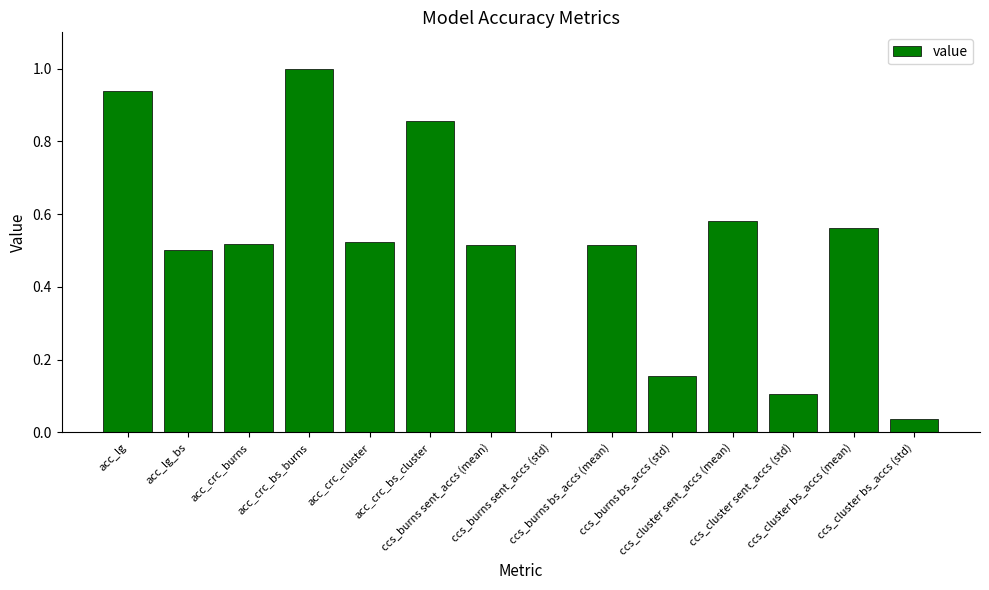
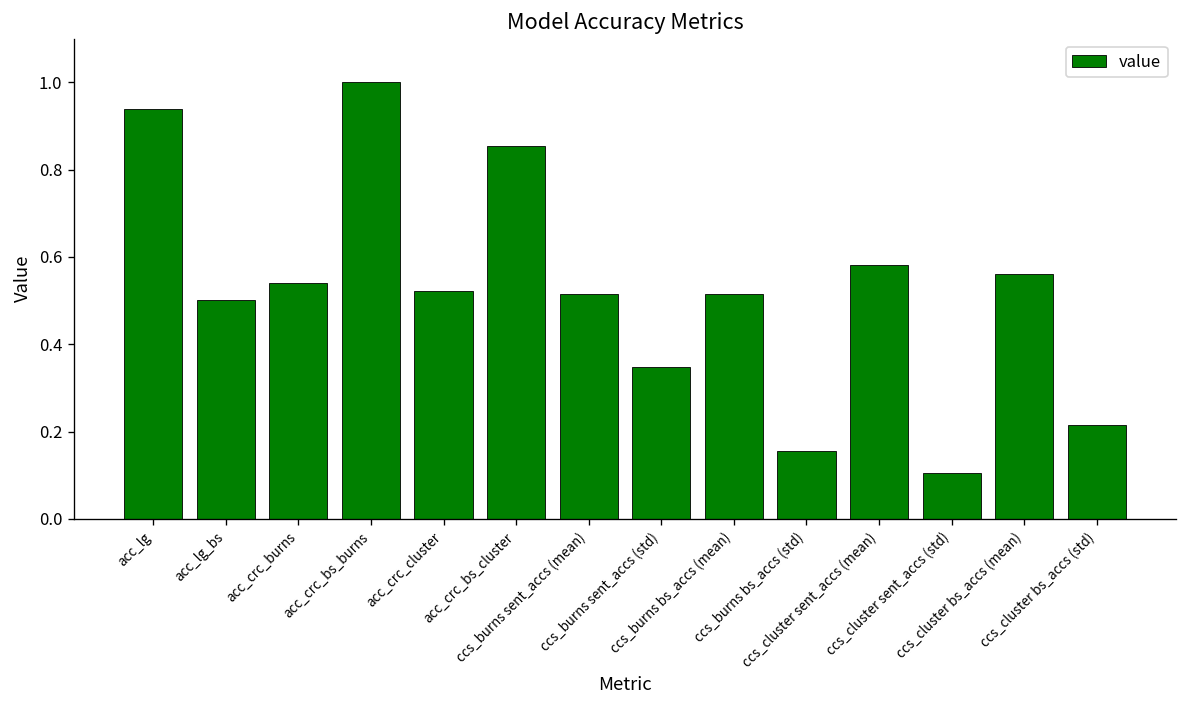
acc_crc_burns: 0.52 -> 0.54
ccs_burns sent_accs (std): 0.00 -> 0.35
ccs_cluster bs_accs (std): 0.04 -> 0.21
